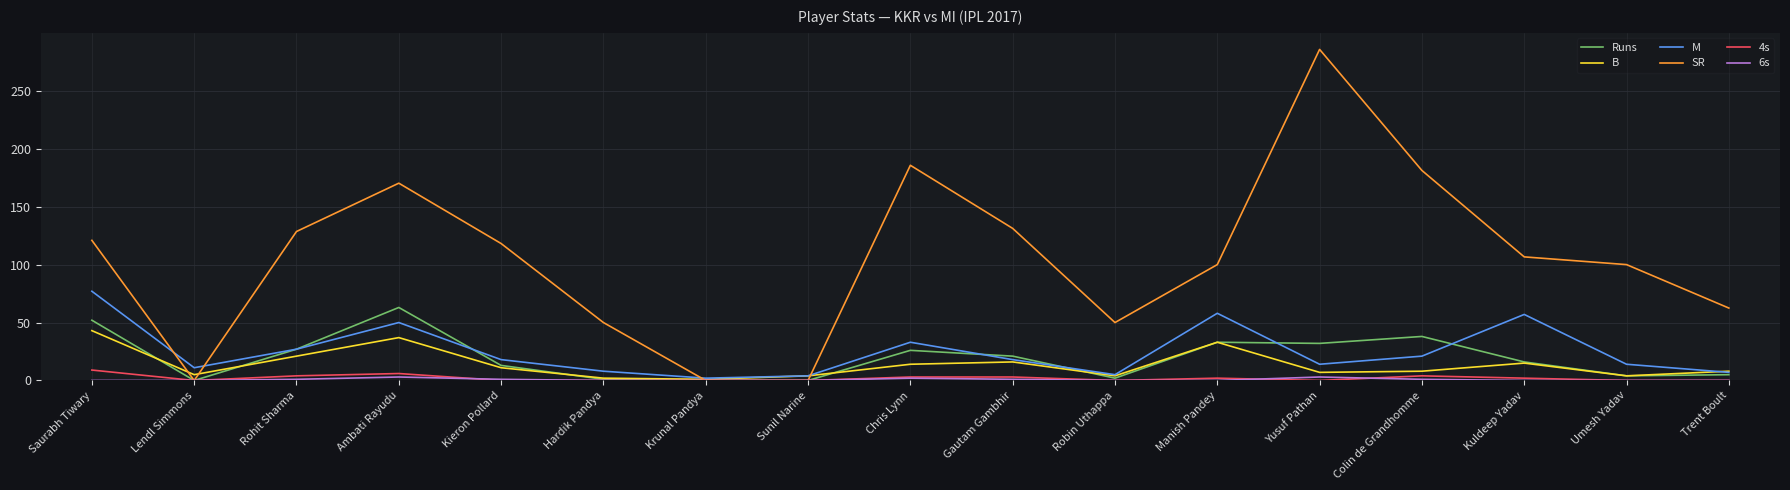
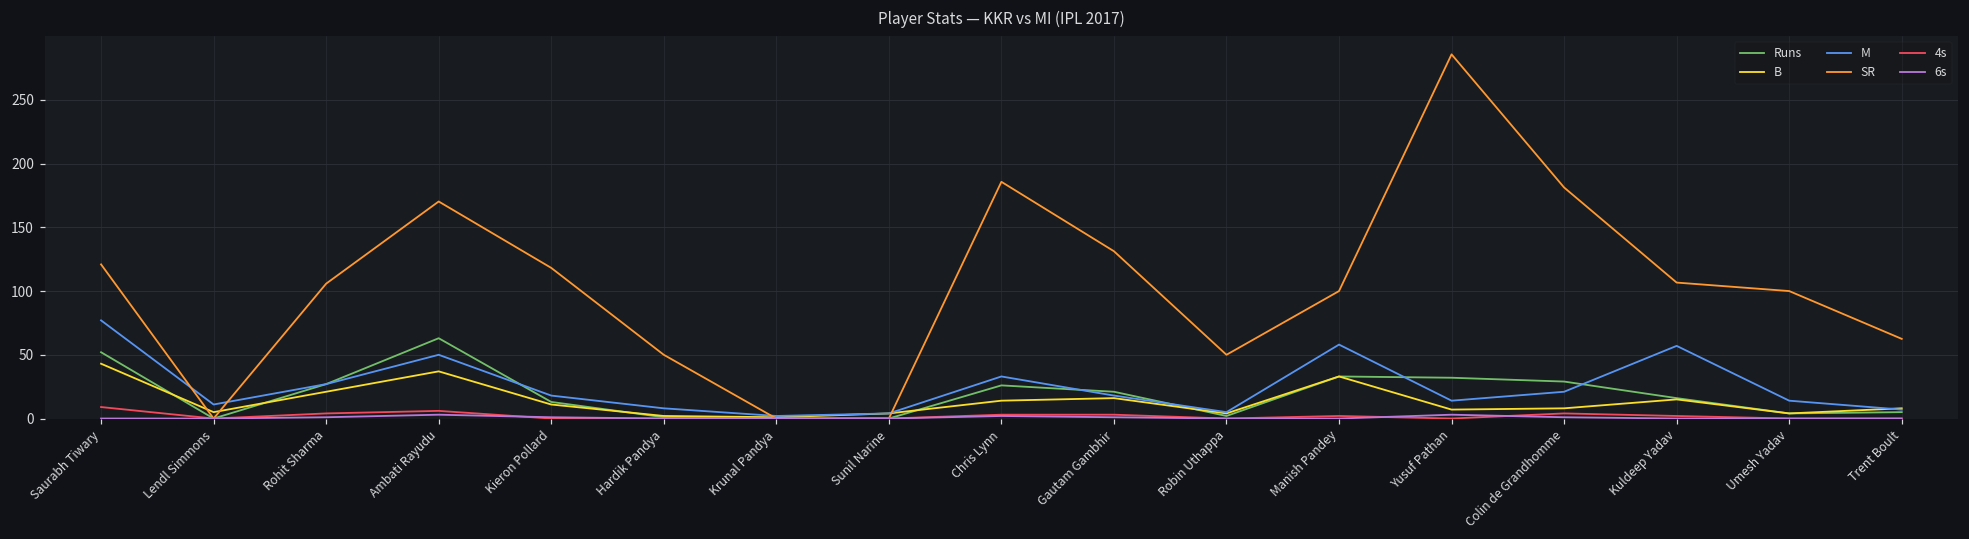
SR, Rohit Sharma: 129 -> 106
Runs, Colin de Grandhomme: 38 -> 29
